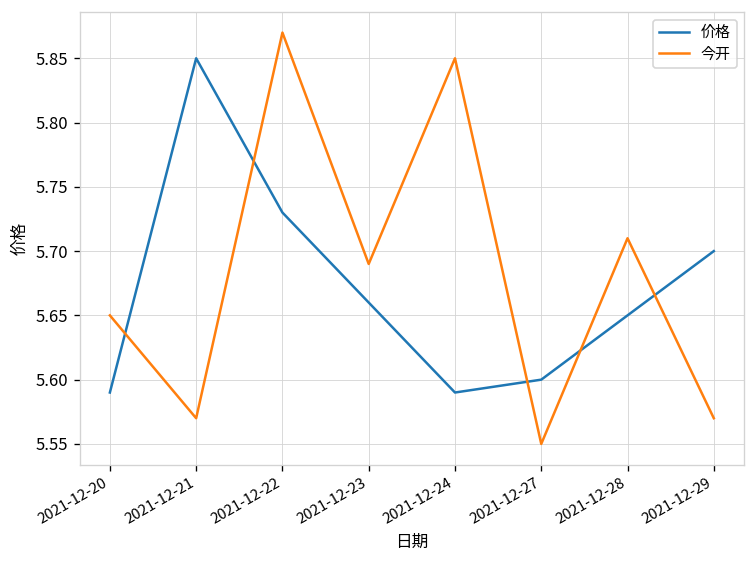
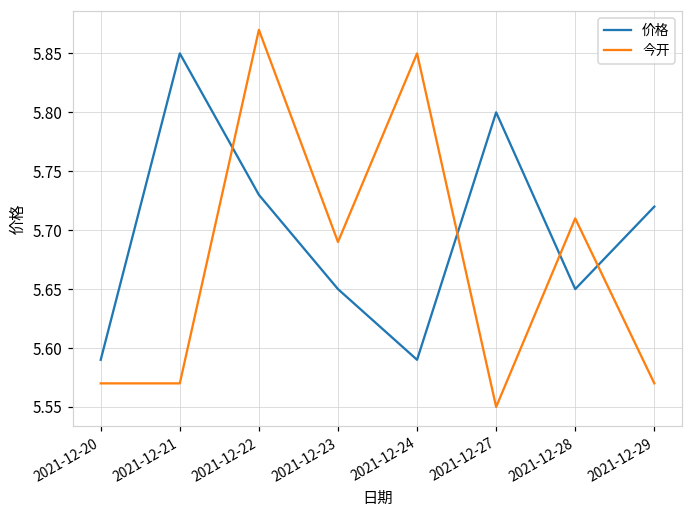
今开, 2021-12-20: 5.65 -> 5.57
价格, 2021-12-23: 5.66 -> 5.65
价格, 2021-12-27: 5.6 -> 5.8
价格, 2021-12-29: 5.70 -> 5.72
